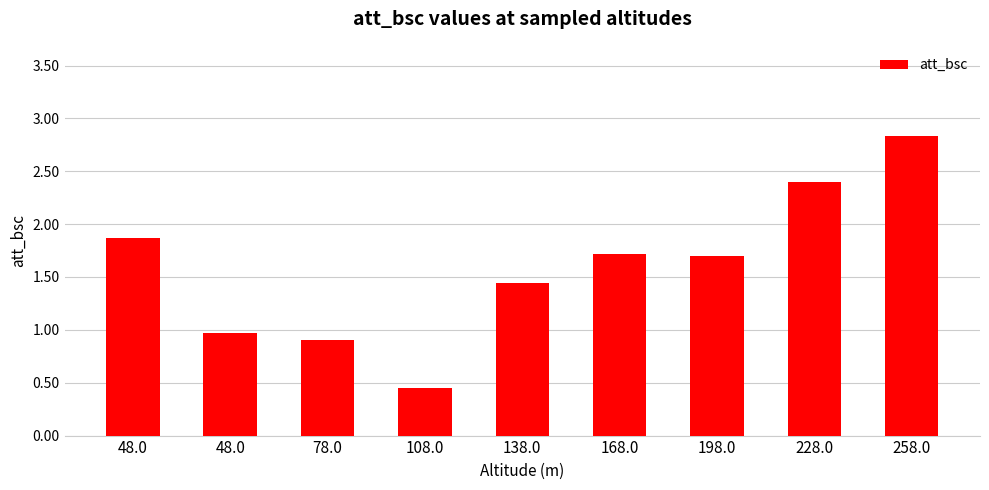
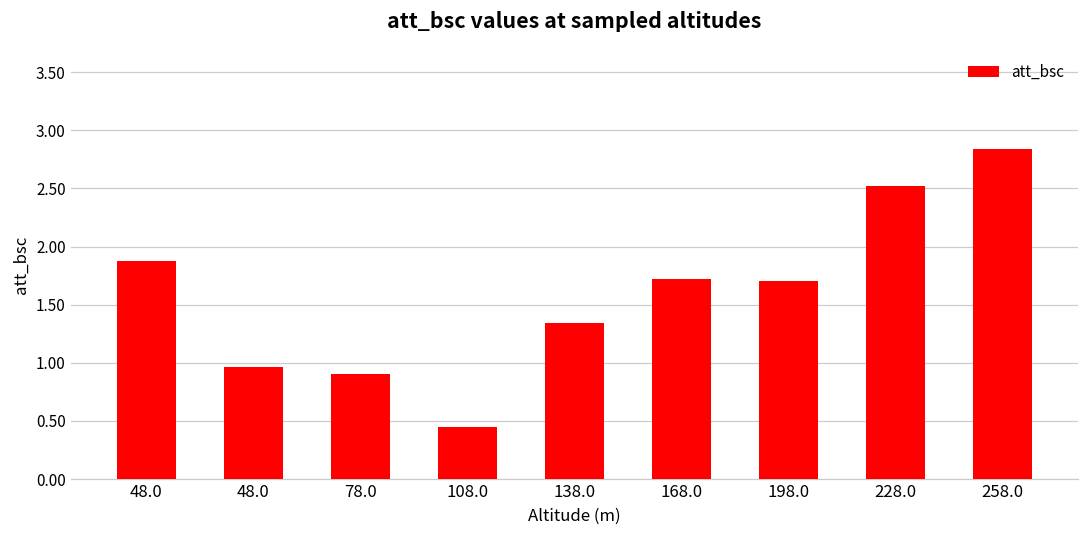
138.0: 1.44 -> 1.34
228.0: 2.40 -> 2.52
